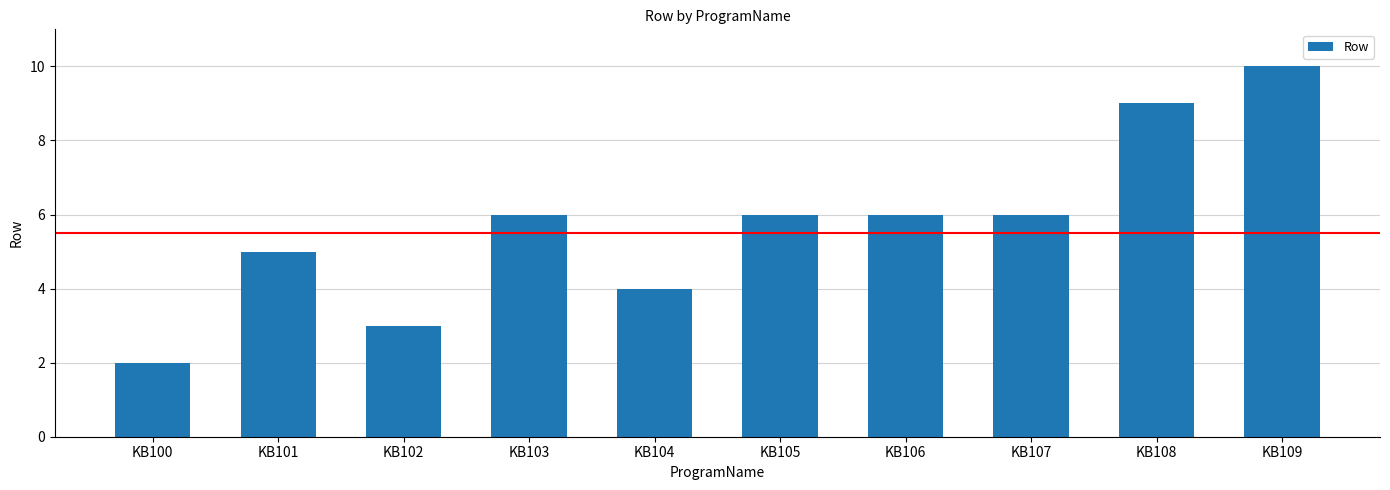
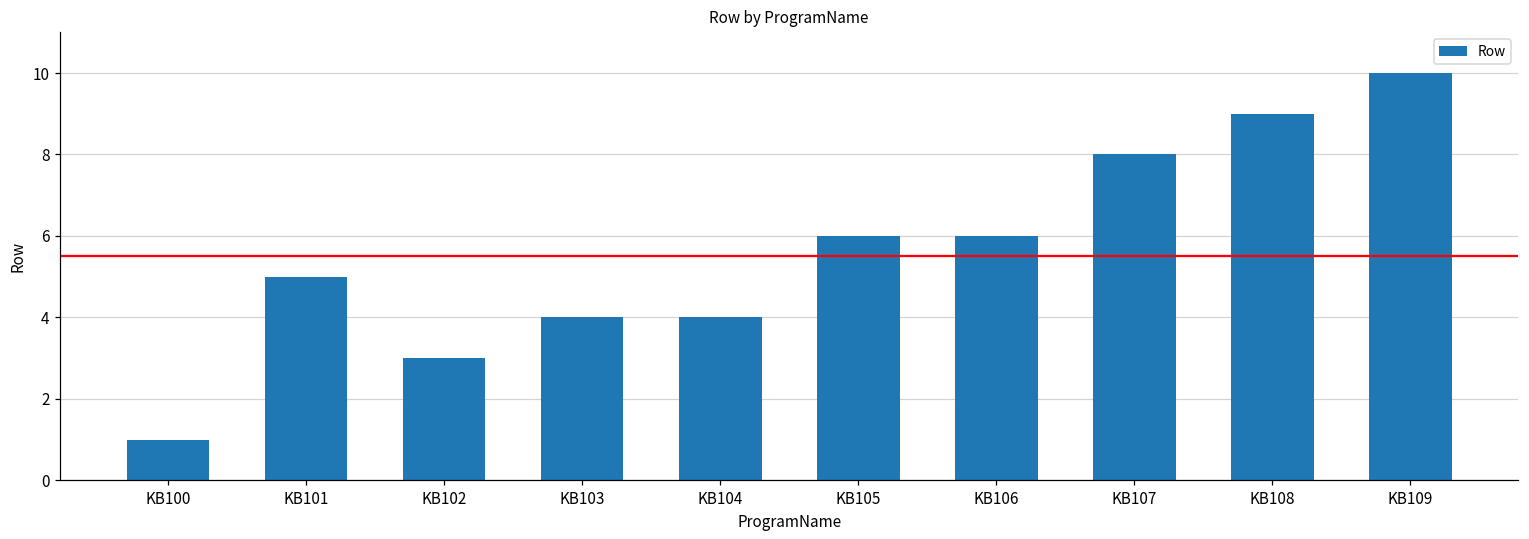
KB100: 2 -> 1
KB103: 6 -> 4
KB107: 6 -> 8
